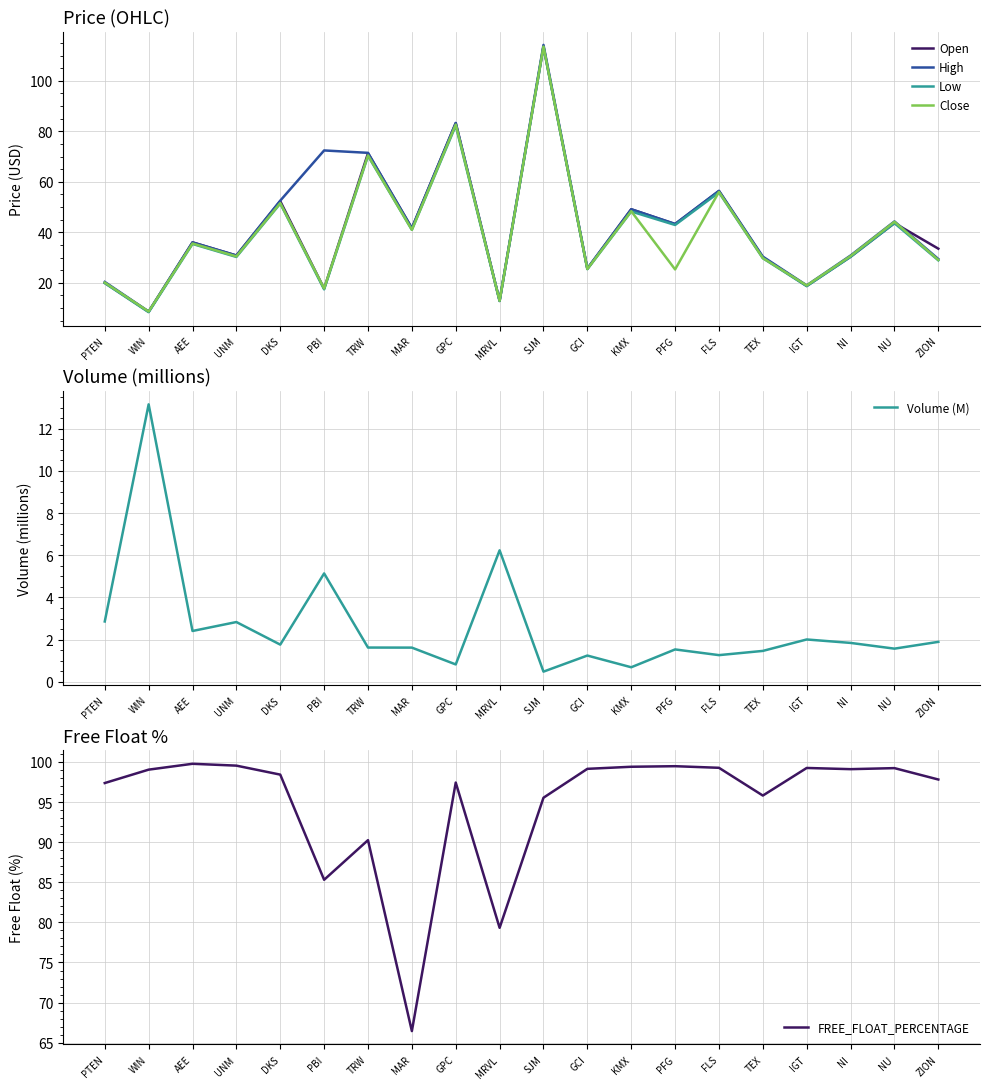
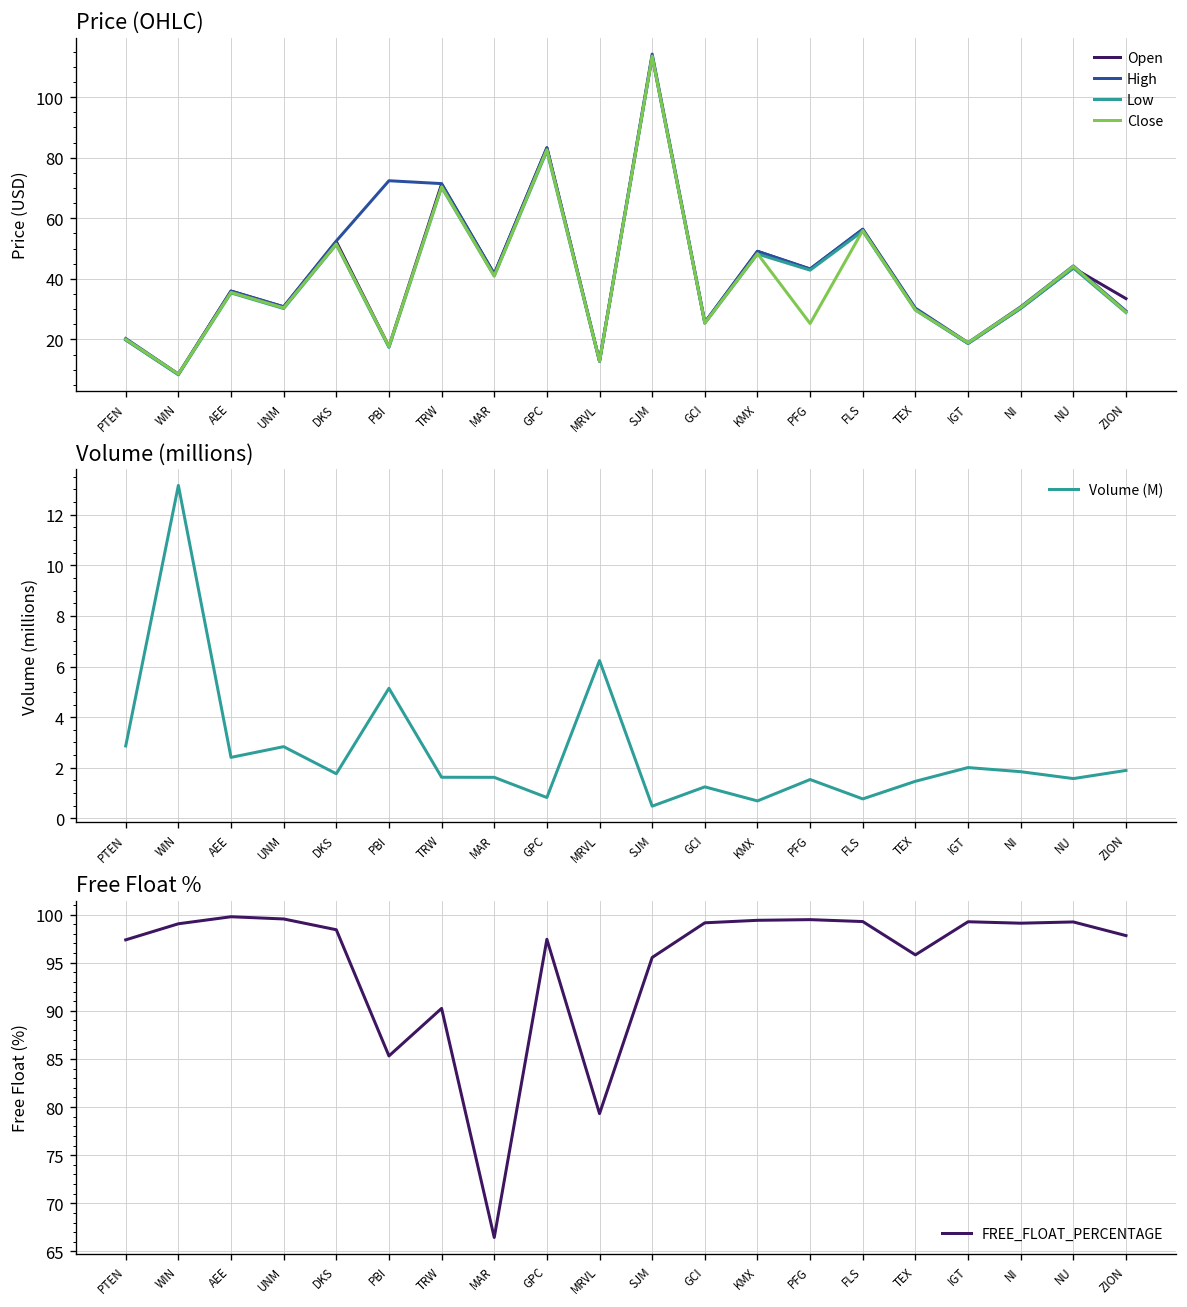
Volume (millions), FLS: 1.3 -> 0.8
